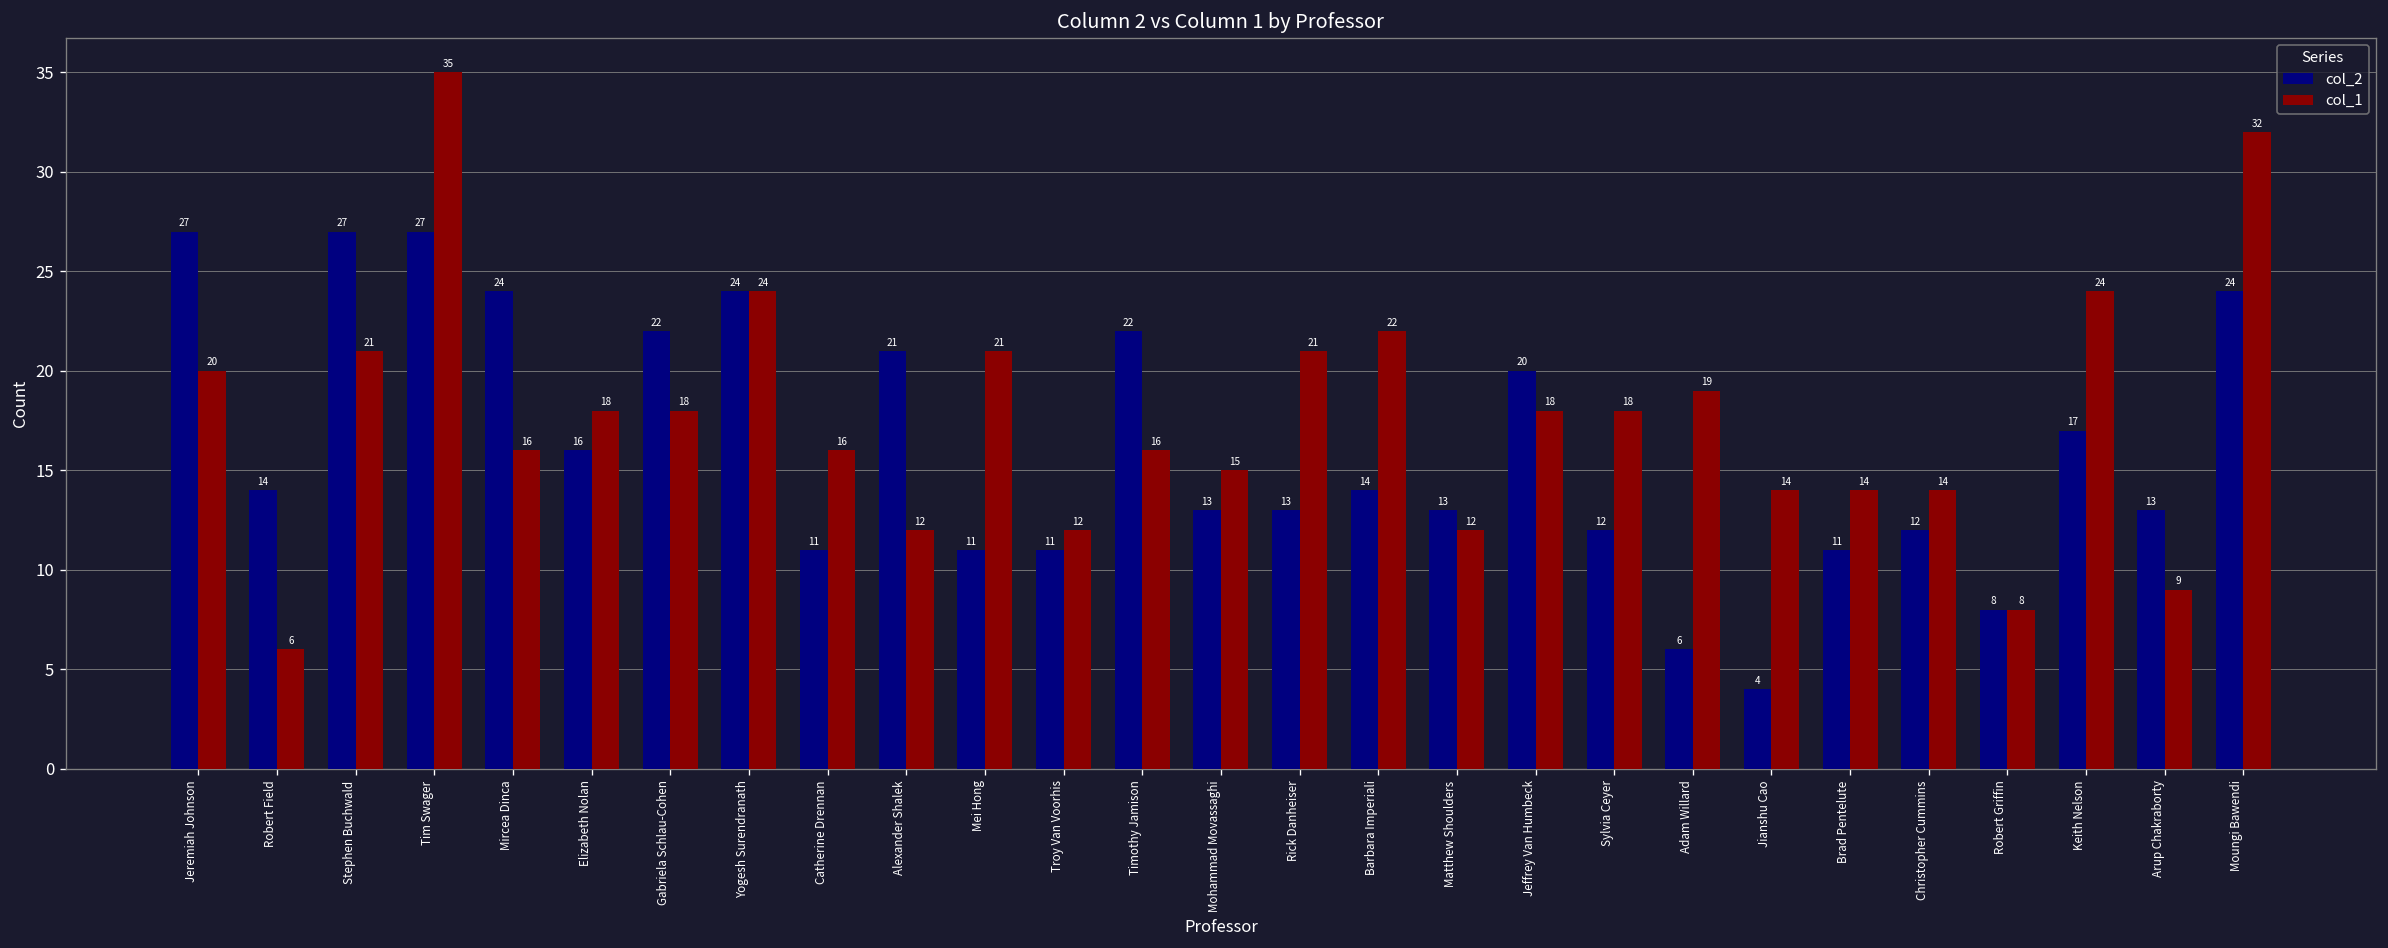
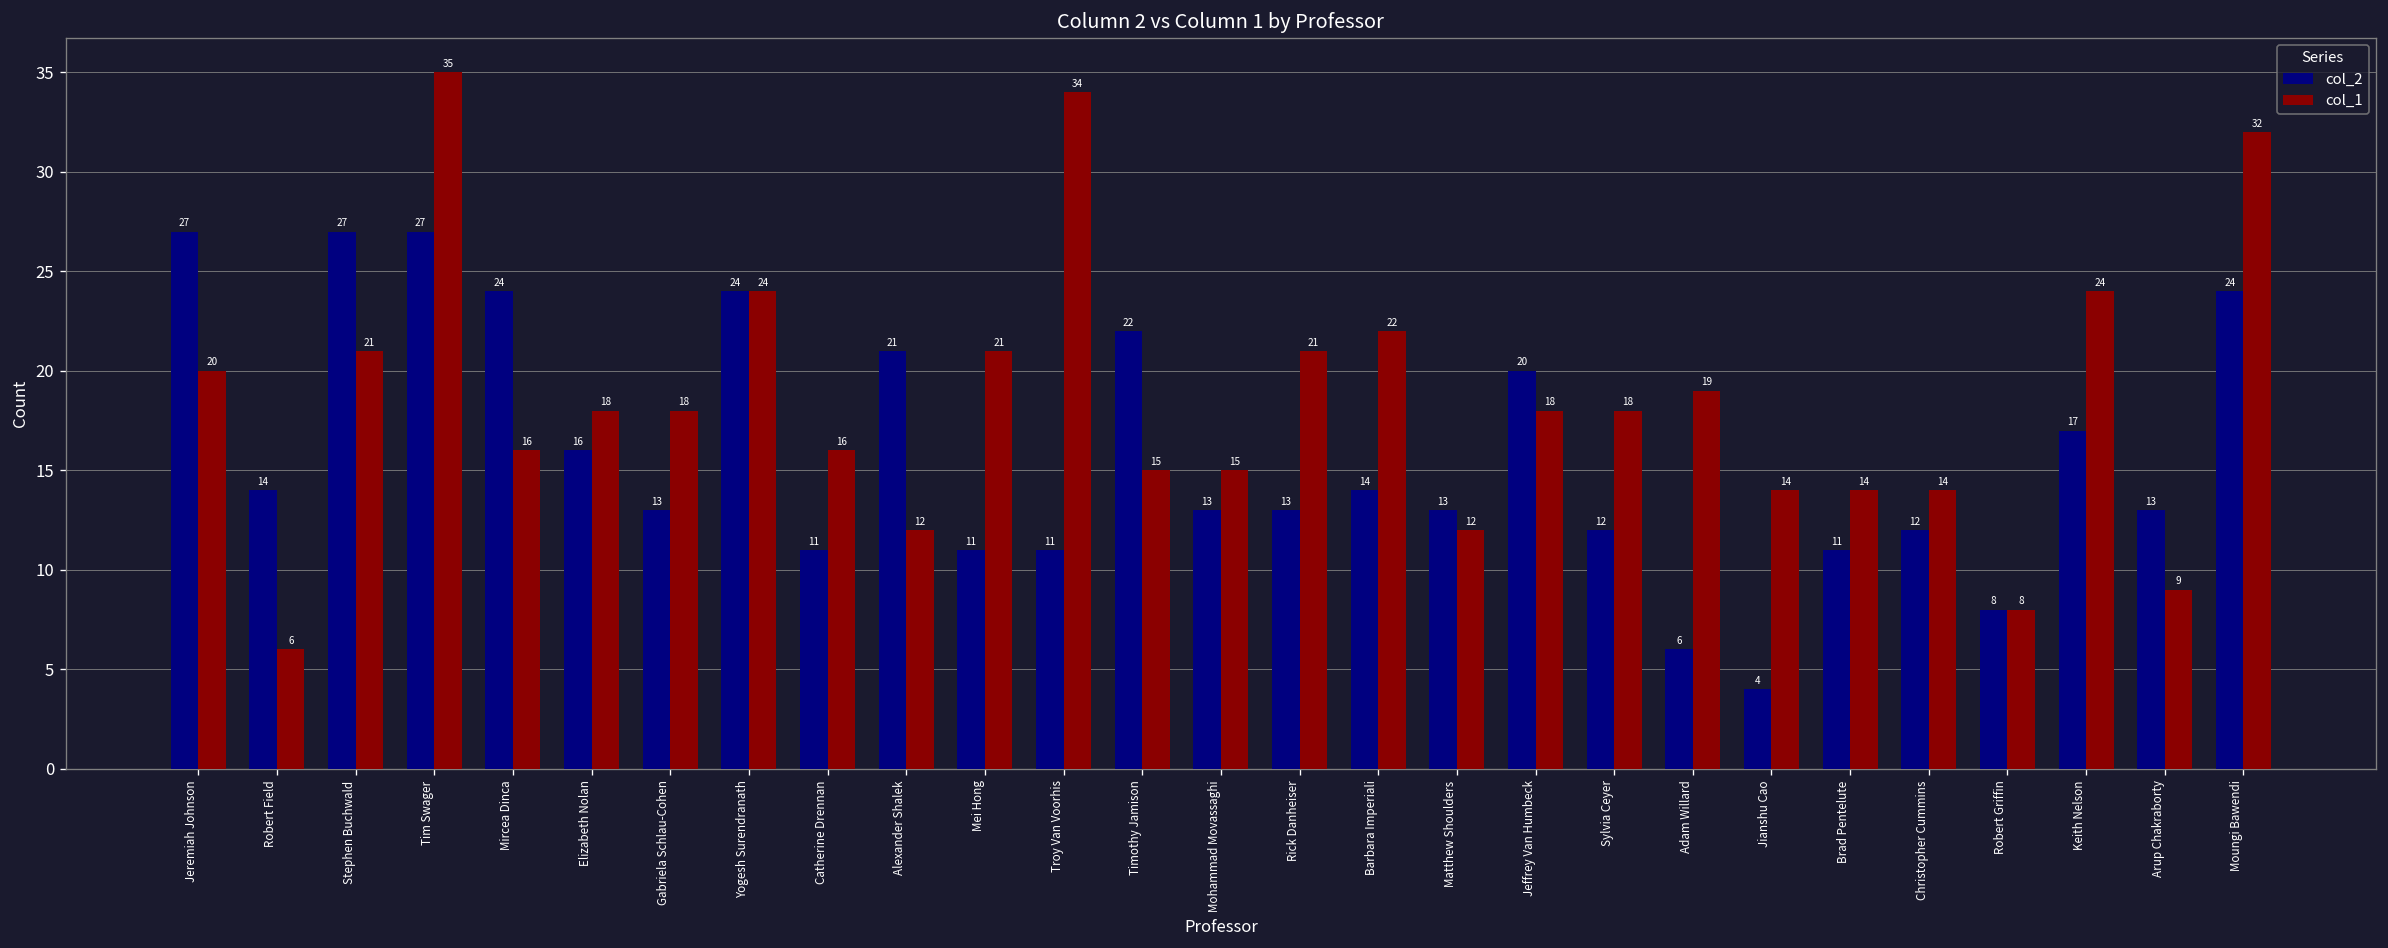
col_2, Gabriela Schlau-Cohen: 22 -> 13
col_1, Troy Van Voorhis: 12 -> 34
col_1, Timothy Jamison: 16 -> 15
